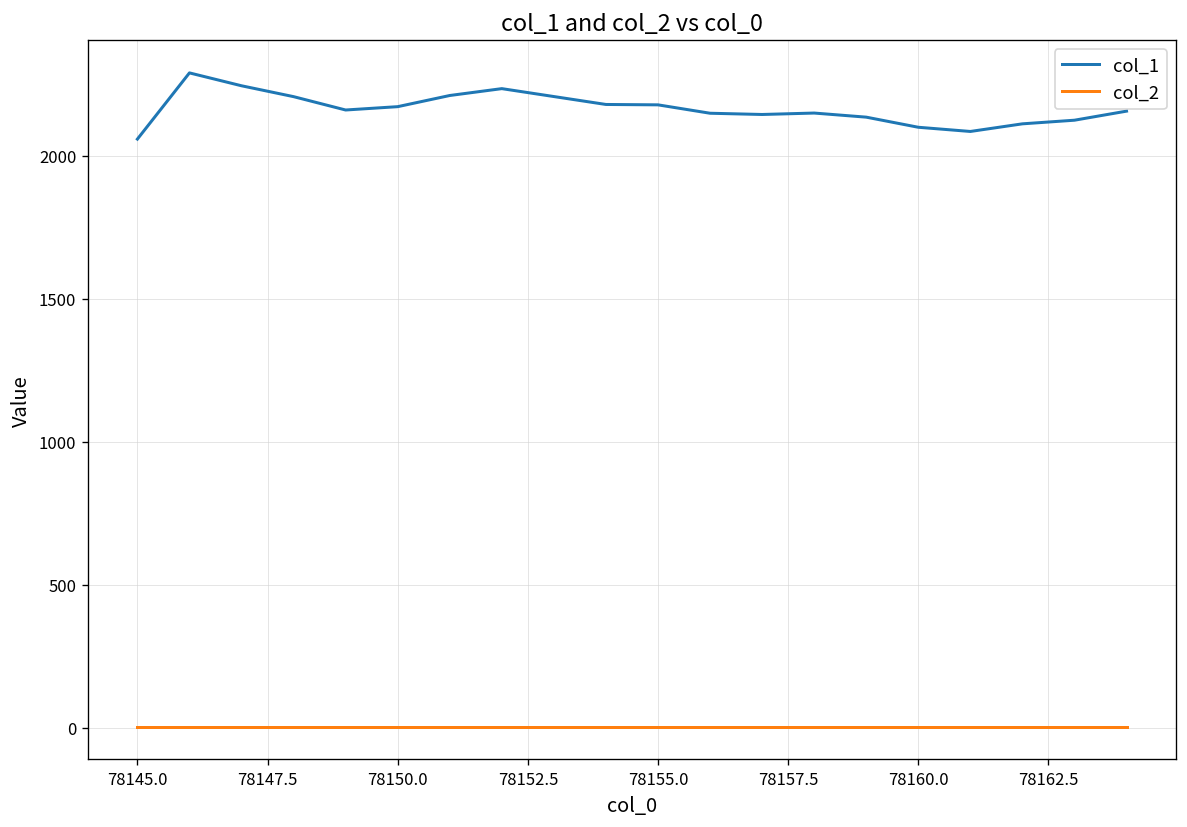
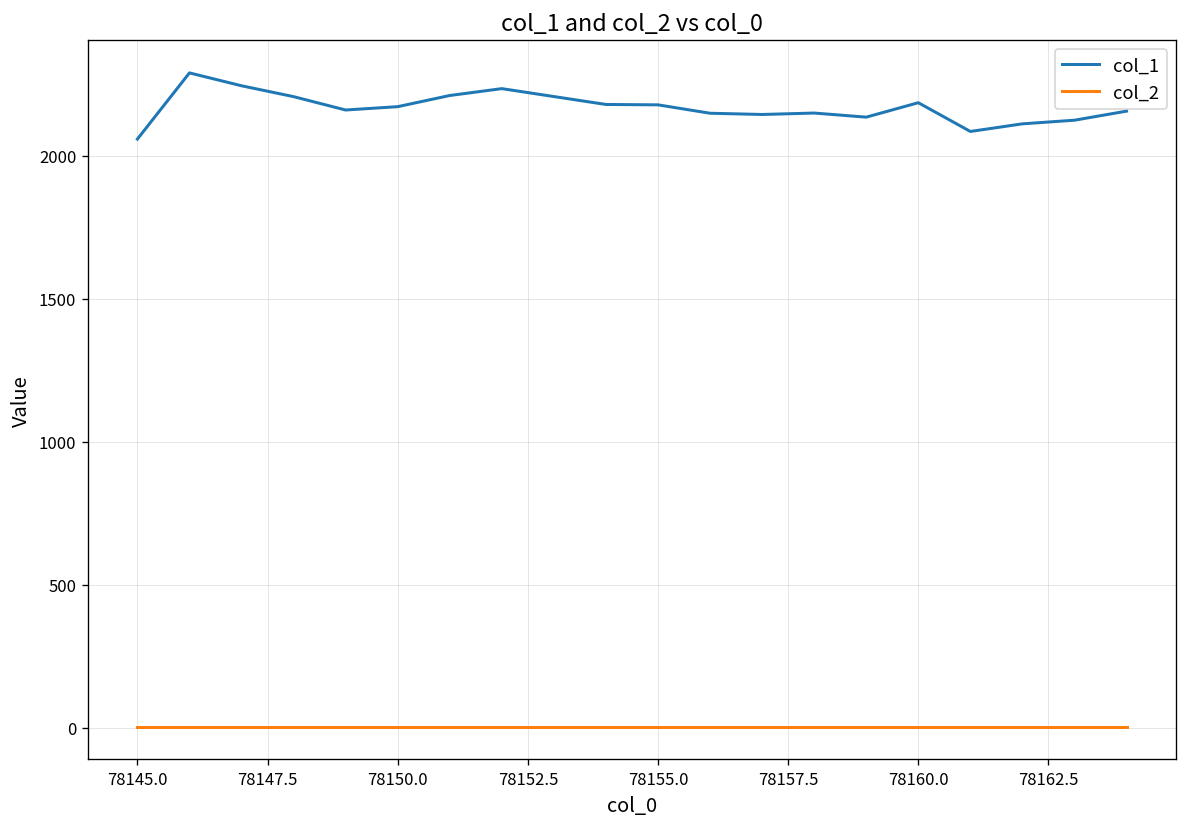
col_1, 78160.0: 2100 -> 2180
